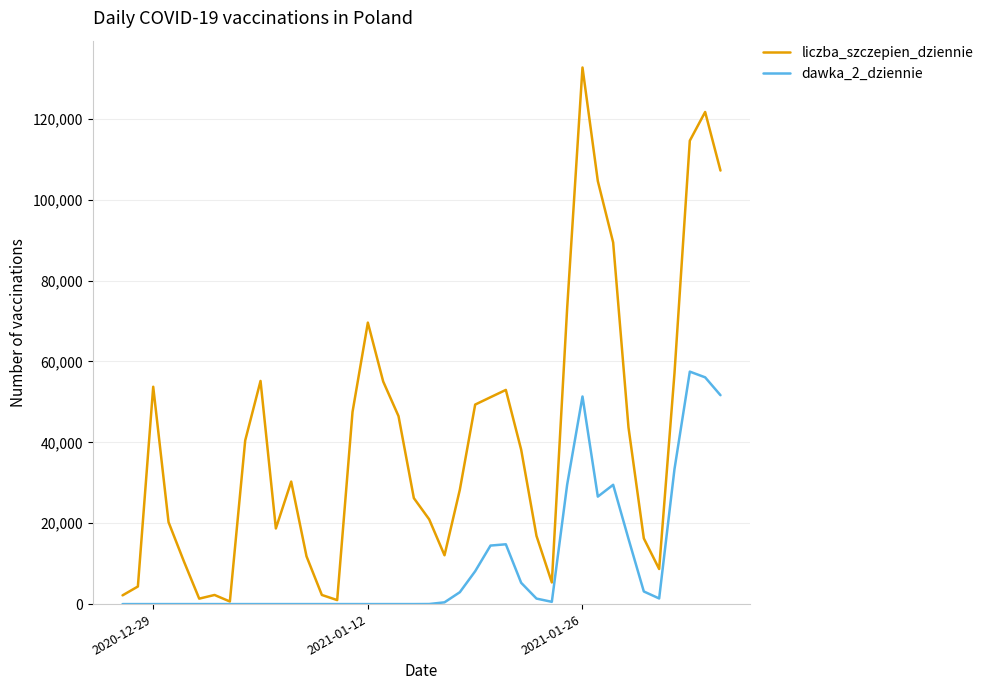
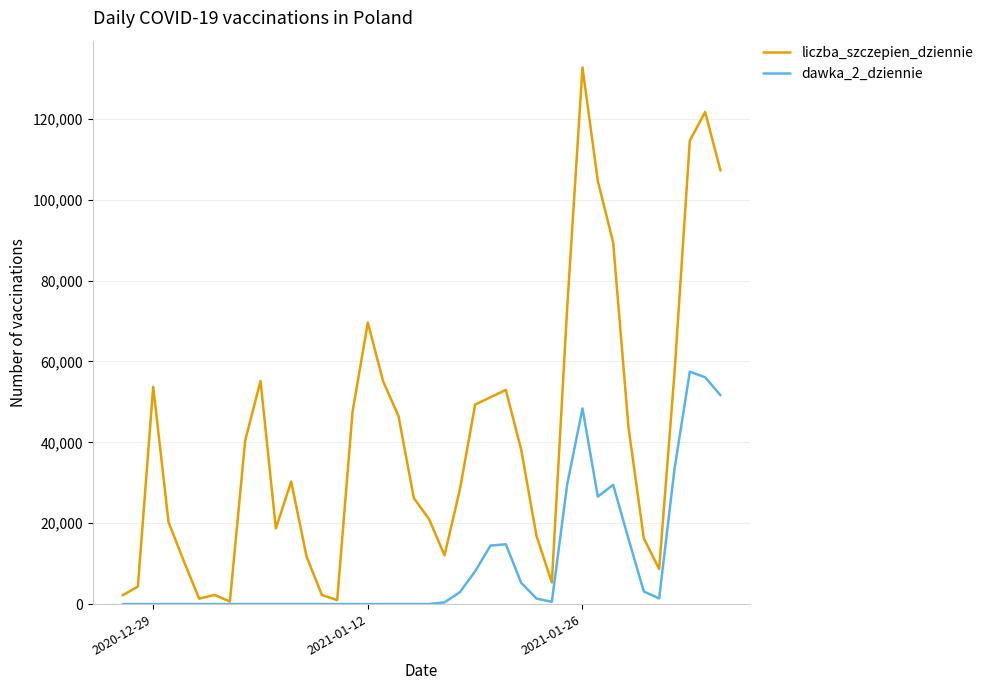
dawka_2_dziennie, 2021-01-26: 51,000 -> 48,000
